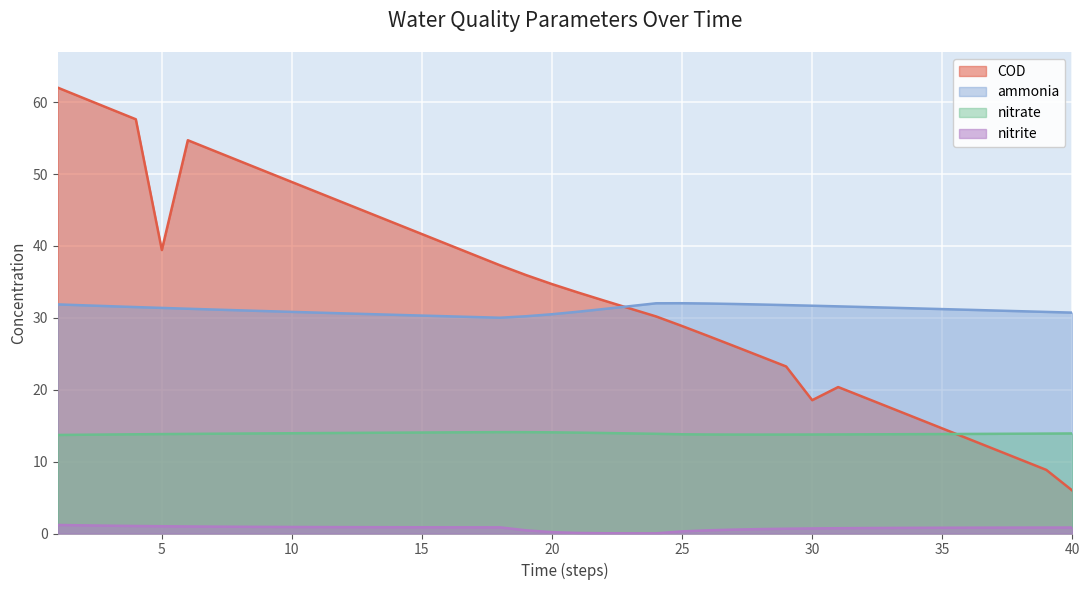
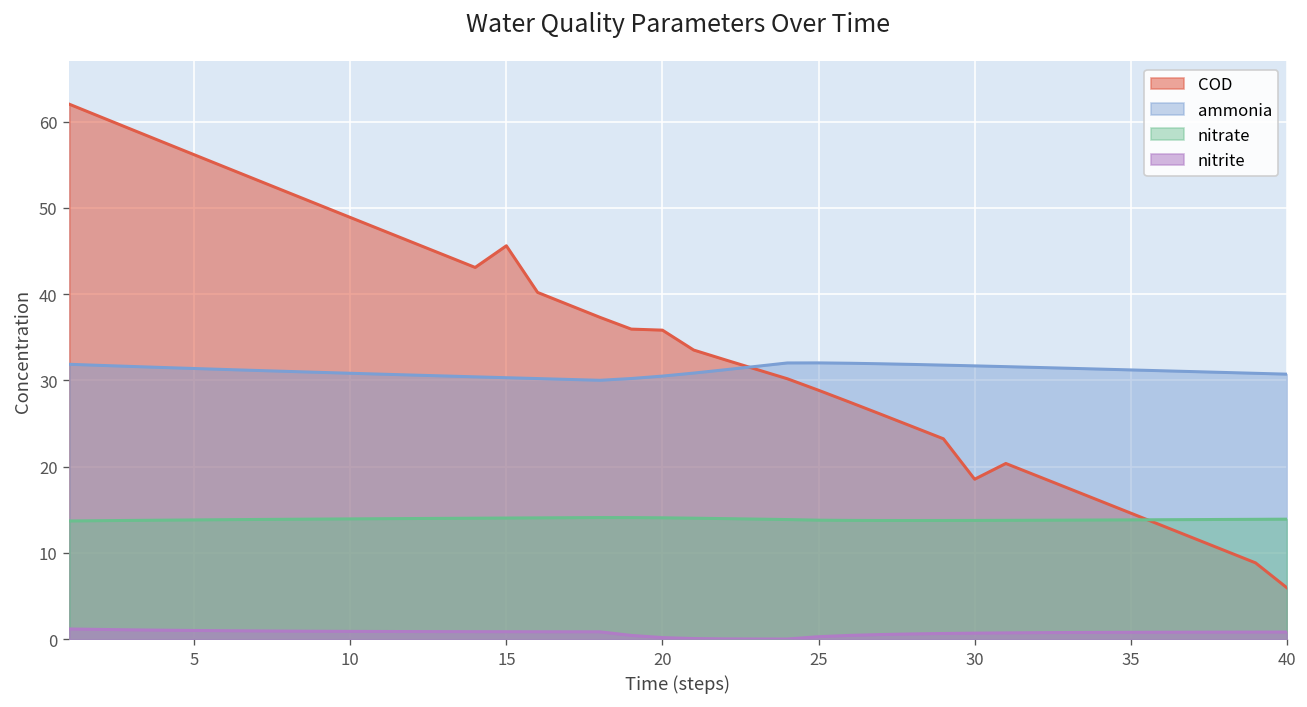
COD, 5: 39 -> 56
COD, 15: 42 -> 46
COD, 20: 35 -> 36
